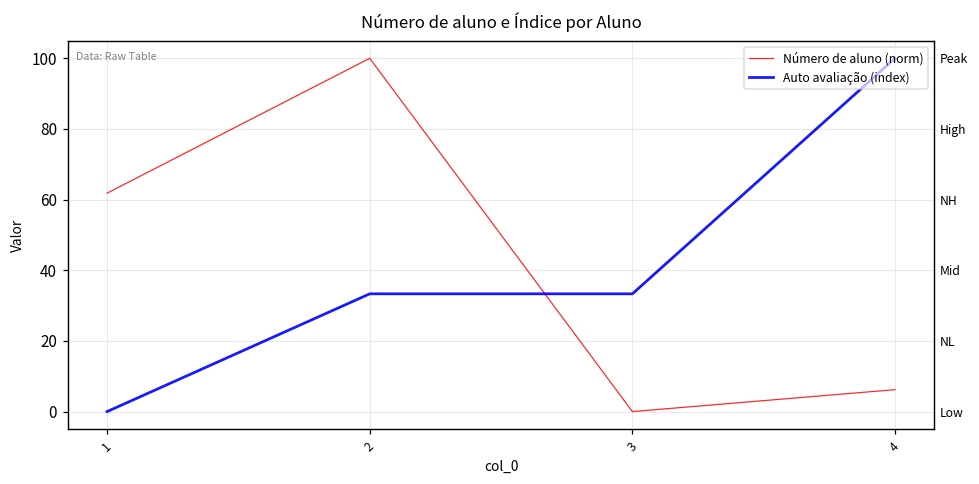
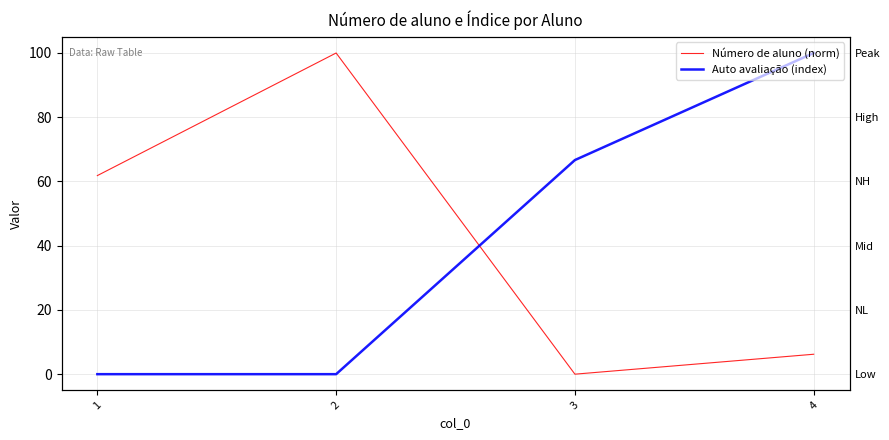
Auto avaliação (index), 2: 33 -> 0
Auto avaliação (index), 3: 33 -> 67
